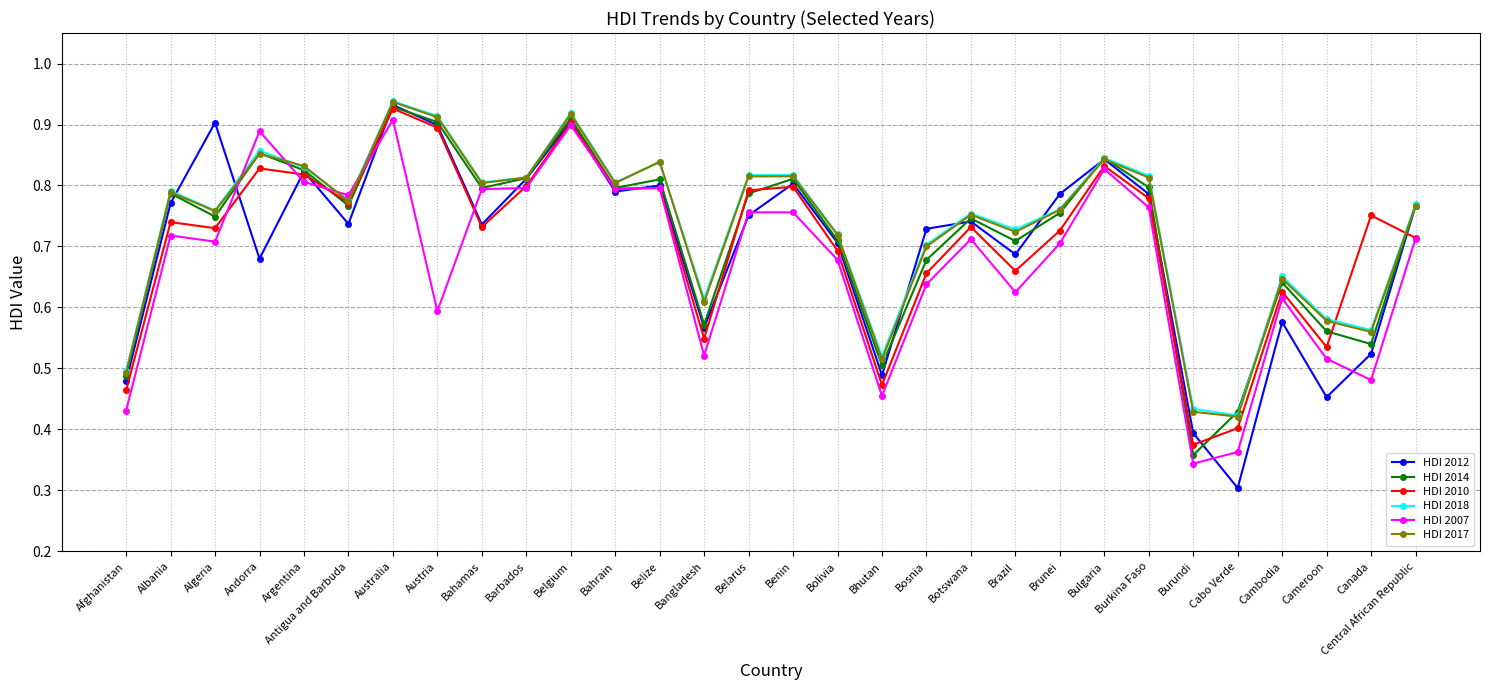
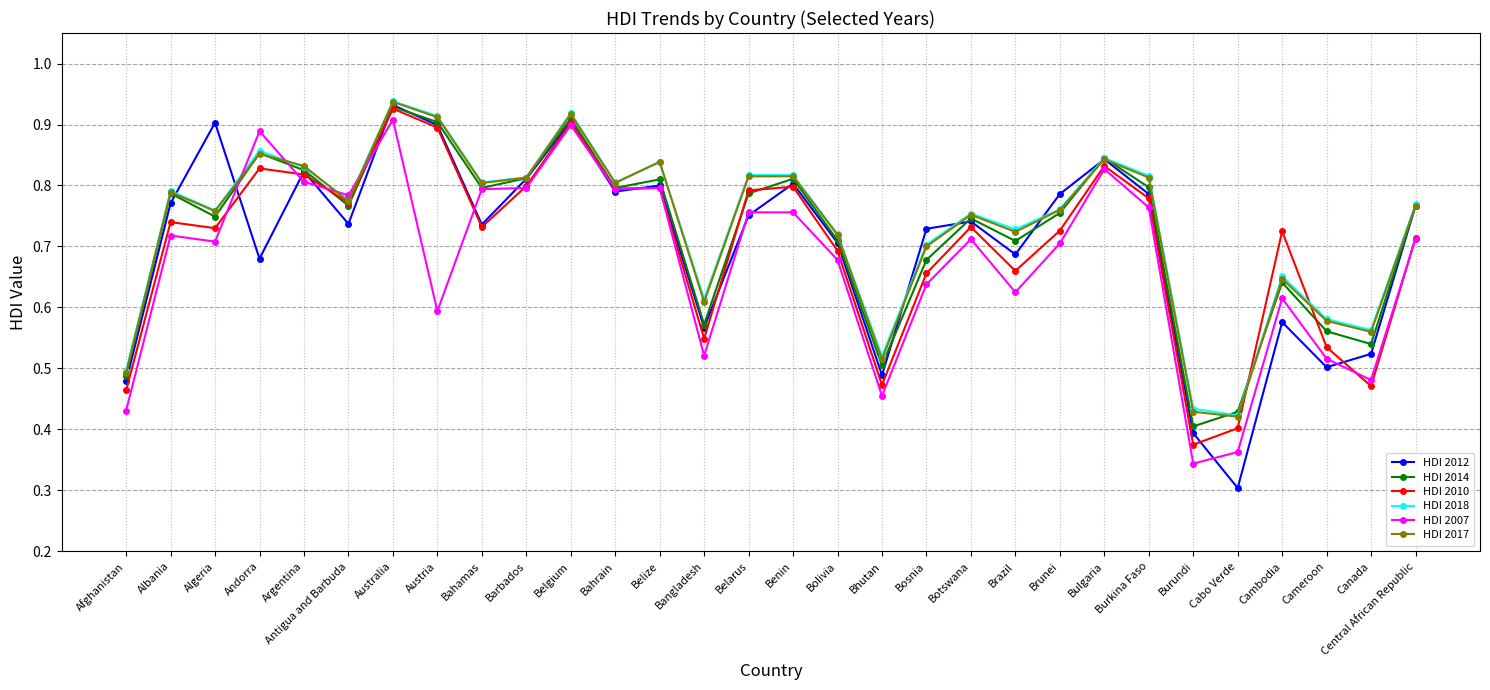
HDI 2014, Burundi: 0.36 -> 0.41
HDI 2010, Cambodia: 0.63 -> 0.73
HDI 2012, Cameroon: 0.45 -> 0.50
HDI 2010, Canada: 0.75 -> 0.47
